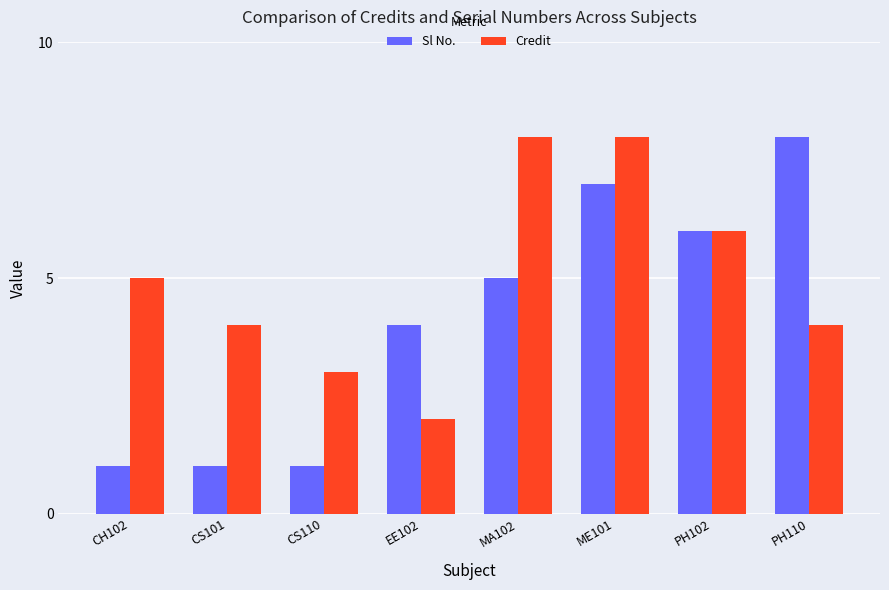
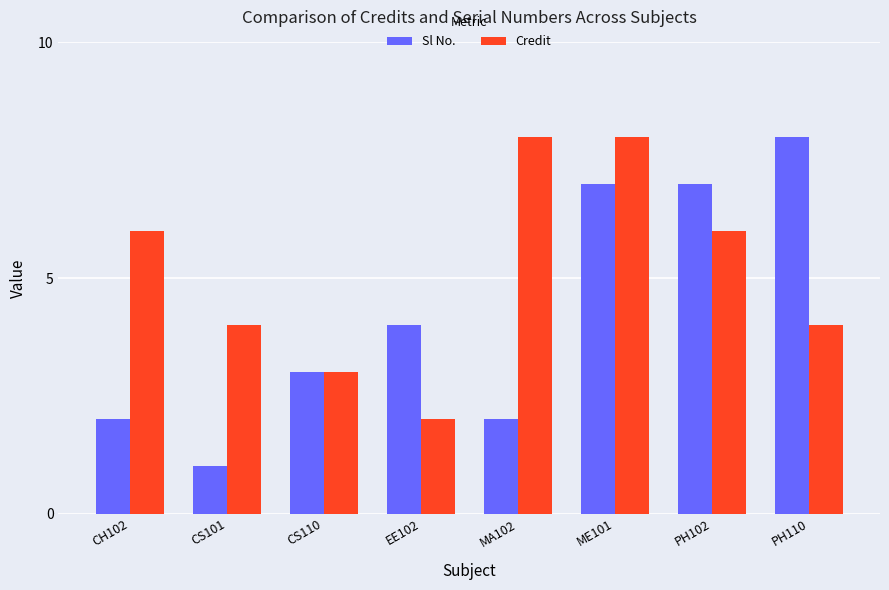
Sl No., CH102: 1 -> 2
Credit, CH102: 5 -> 6
Sl No., CS110: 1 -> 3
Sl No., MA102: 5 -> 2
Sl No., PH102: 6 -> 7
